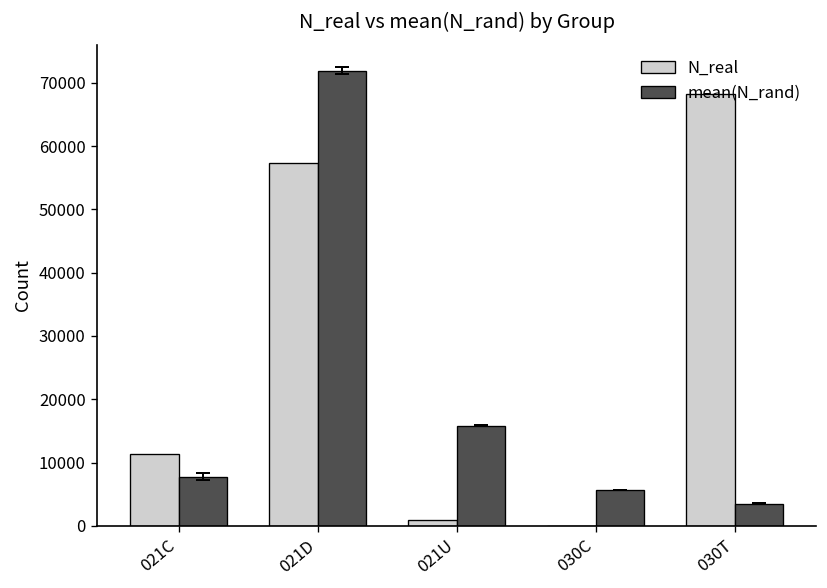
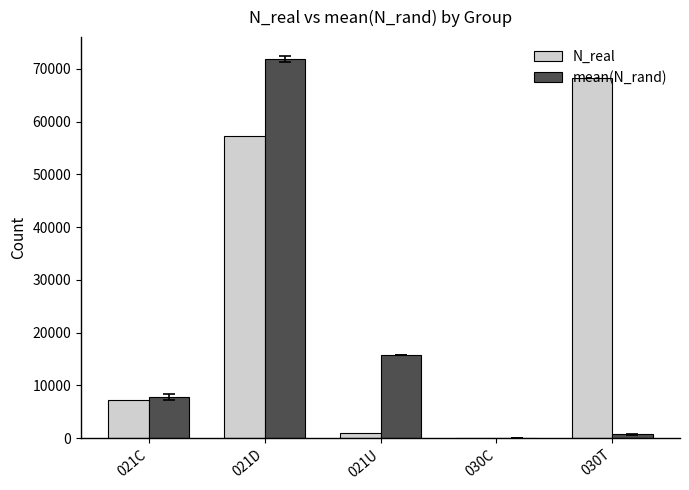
N_real, 021C: 11000 -> 7000
mean(N_rand), 030C: 6000 -> 0
mean(N_rand), 030T: 3000 -> 1000
